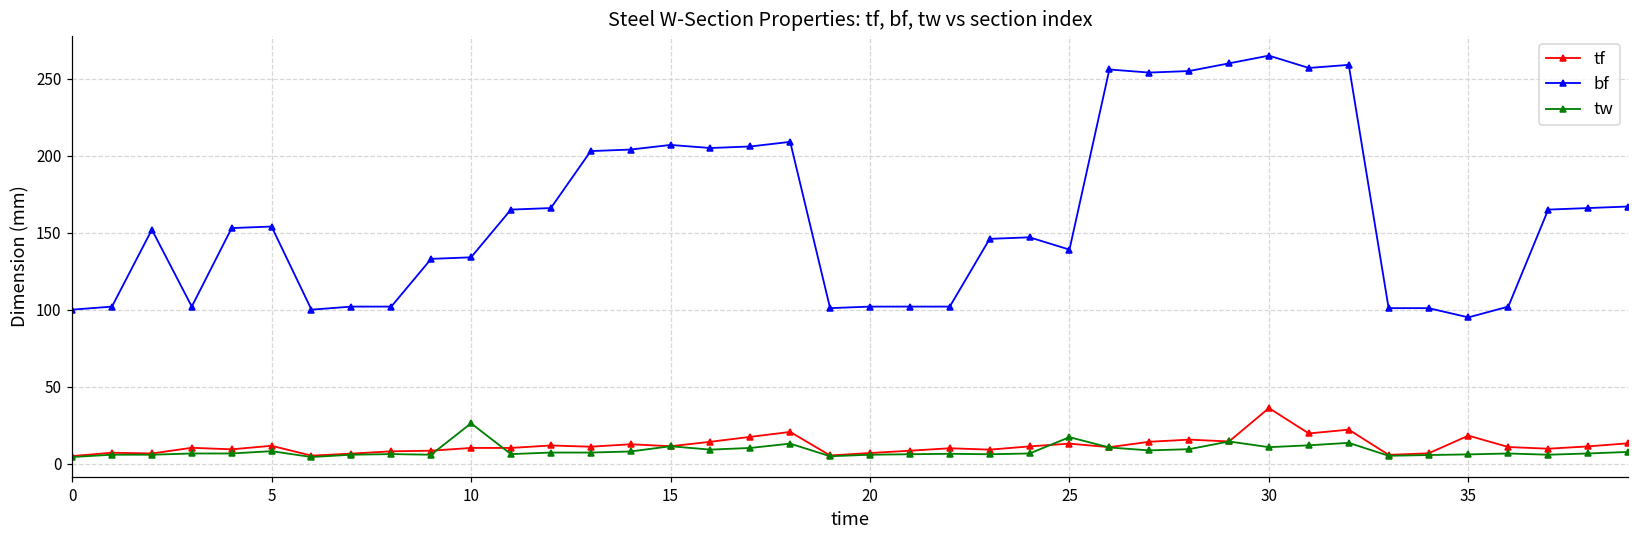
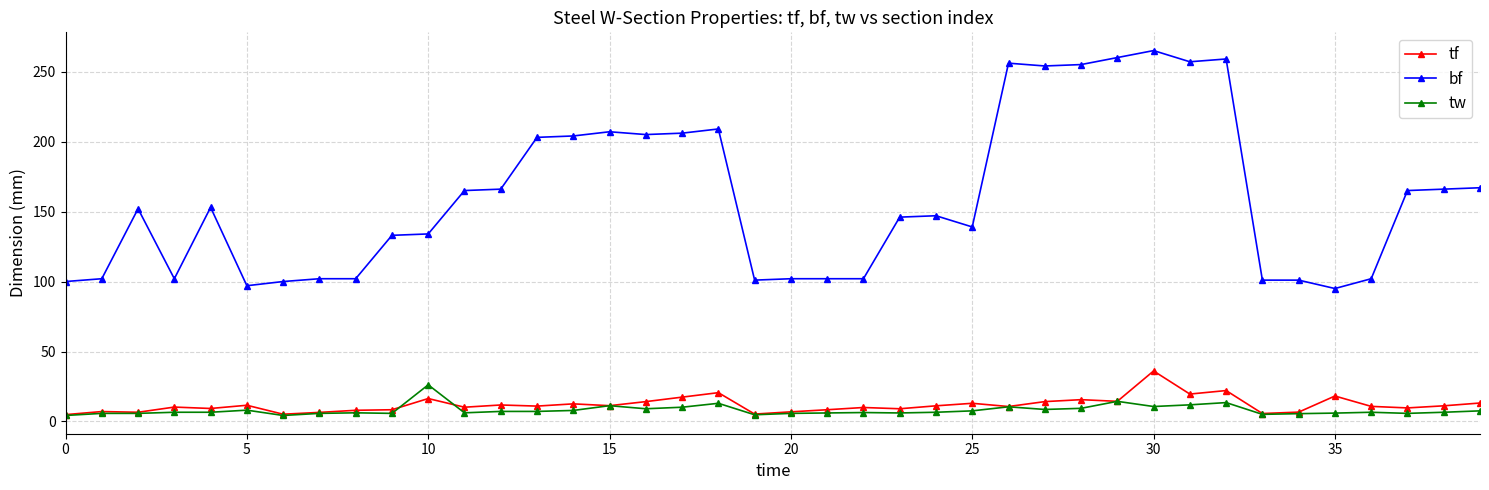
bf, 5: 154 -> 97
tf, 10: 10 -> 16
tw, 25: 17 -> 8
